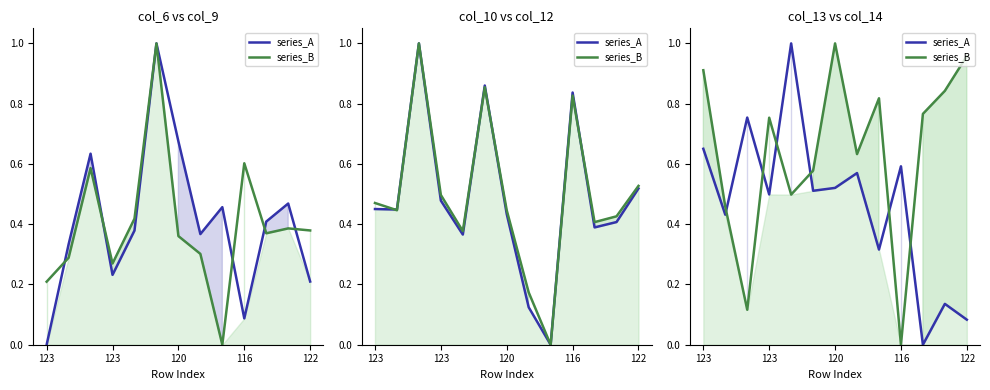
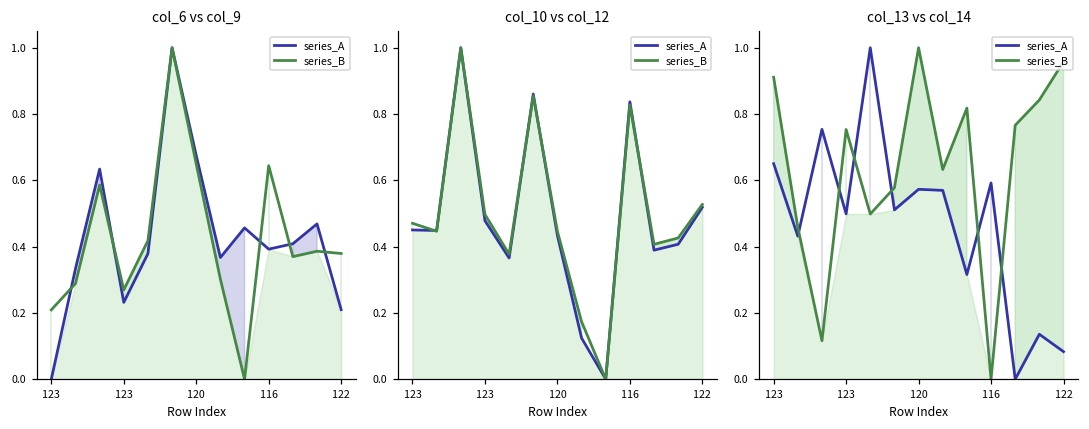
col_6 vs col_9, series_B, 120: 0.36 -> 0.65
col_6 vs col_9, series_A, 116: 0.09 -> 0.39
col_6 vs col_9, series_B, 116: 0.60 -> 0.64
col_13 vs col_14, series_A, 120: 0.52 -> 0.57
